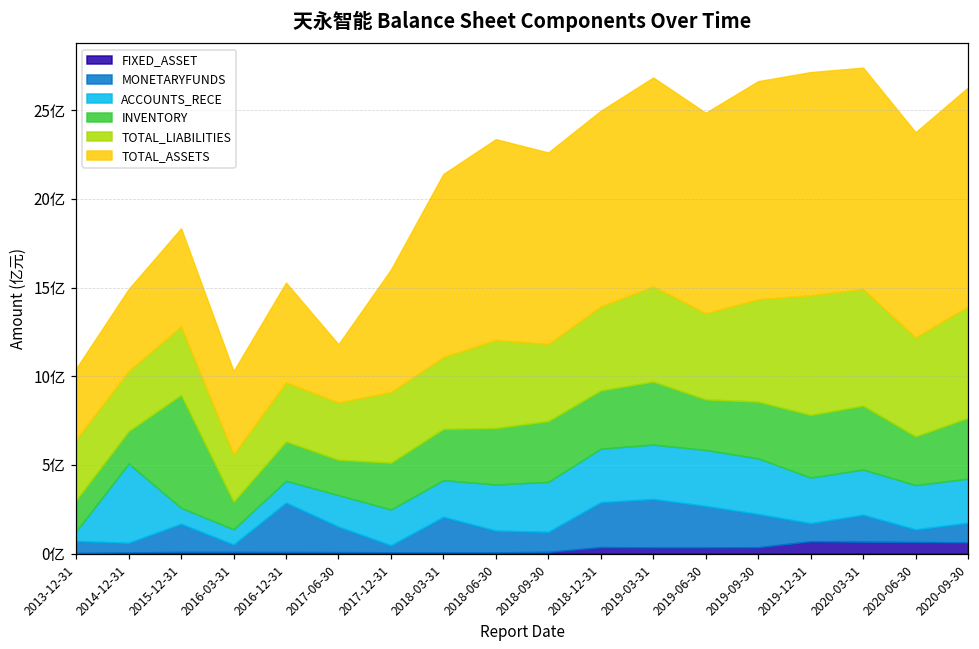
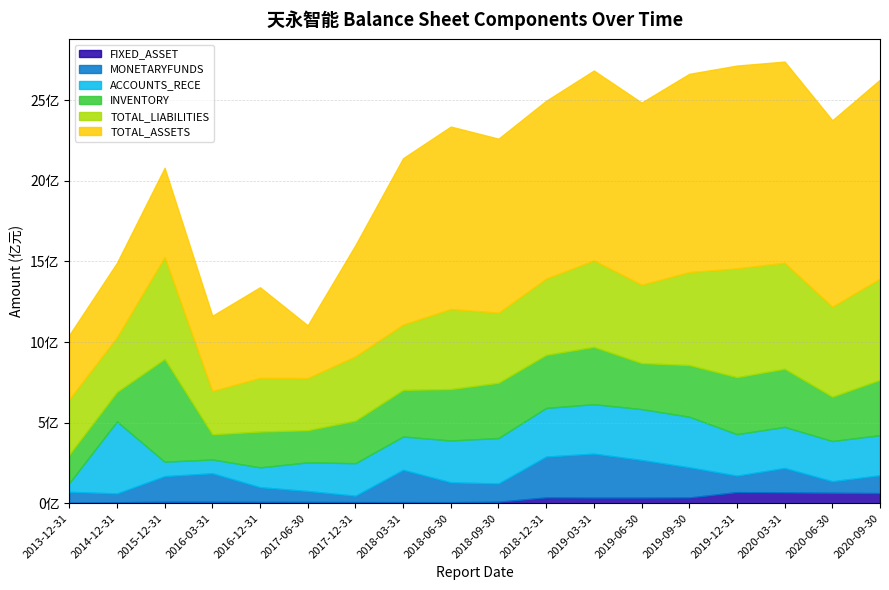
TOTAL_LIABILITIES, 2015-12-31: 3.9亿 -> 6.3亿
MONETARYFUNDS, 2016-03-31: 0.4亿 -> 1.8亿
MONETARYFUNDS, 2016-12-31: 2.8亿 -> 0.9亿
MONETARYFUNDS, 2017-06-30: 1.4亿 -> 0.7亿
